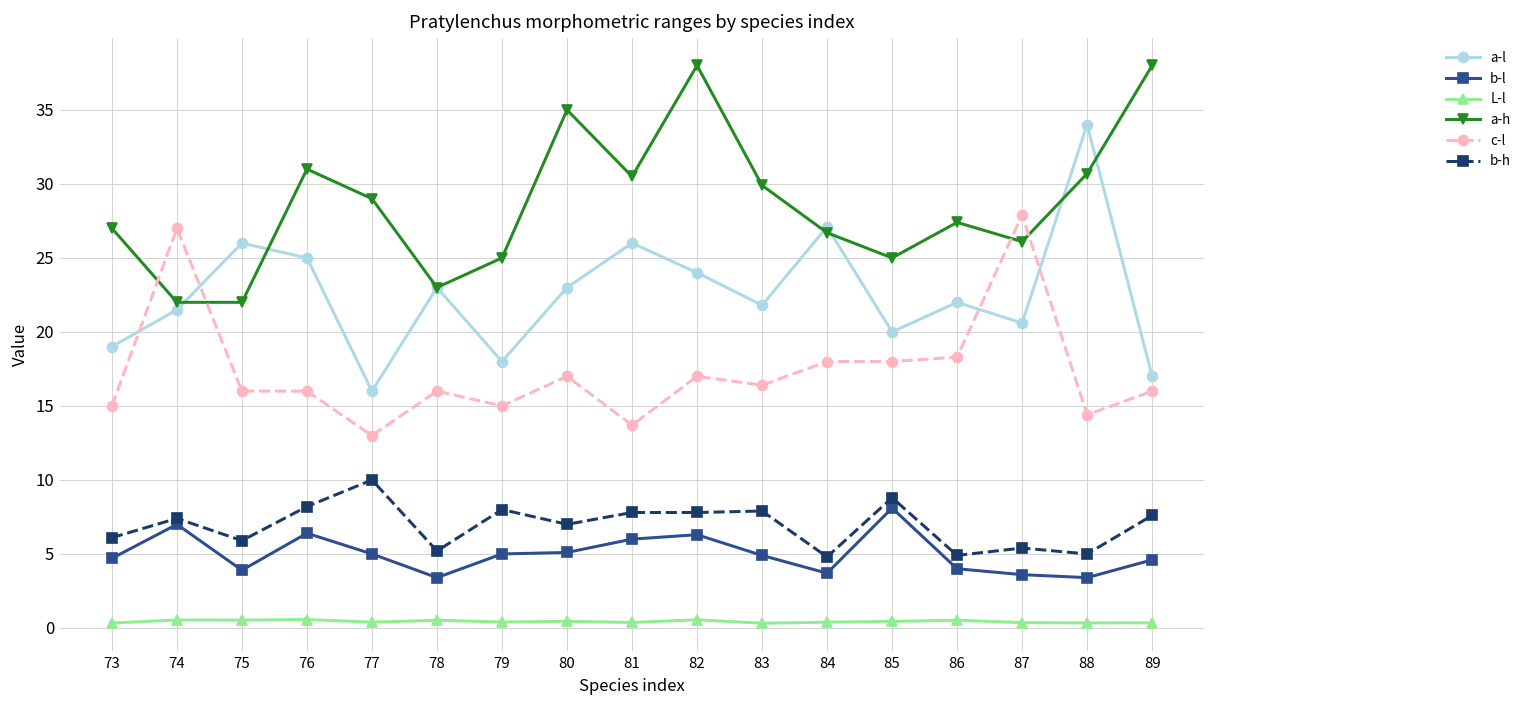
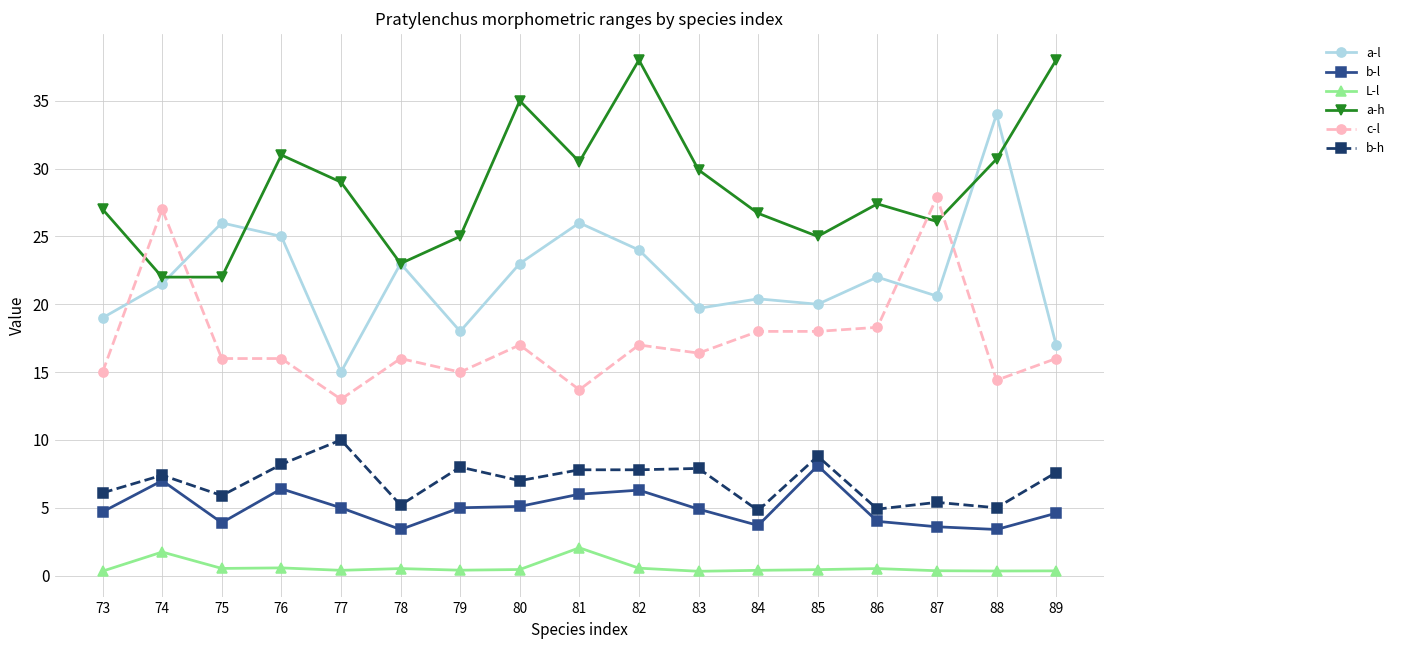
L-l, 74: 0.5 -> 1.7
a-l, 77: 16 -> 15
L-l, 81: 0.4 -> 2.1
a-l, 83: 21.8 -> 19.7
a-l, 84: 27.1 -> 20.4
